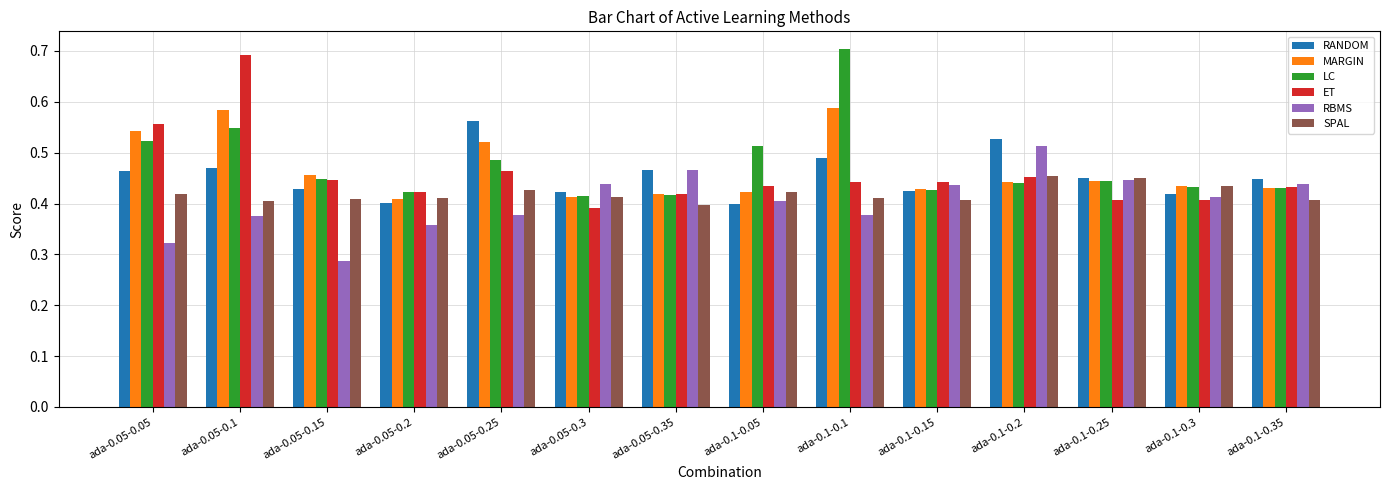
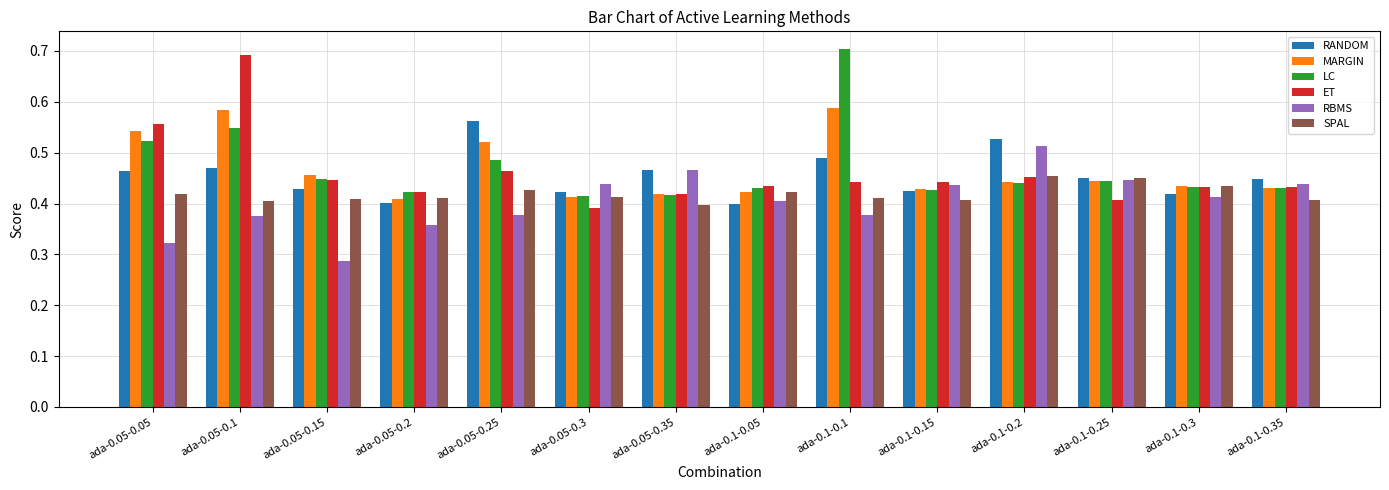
LC, ada-0.1-0.05: 0.51 -> 0.43
ET, ada-0.1-0.3: 0.41 -> 0.43
